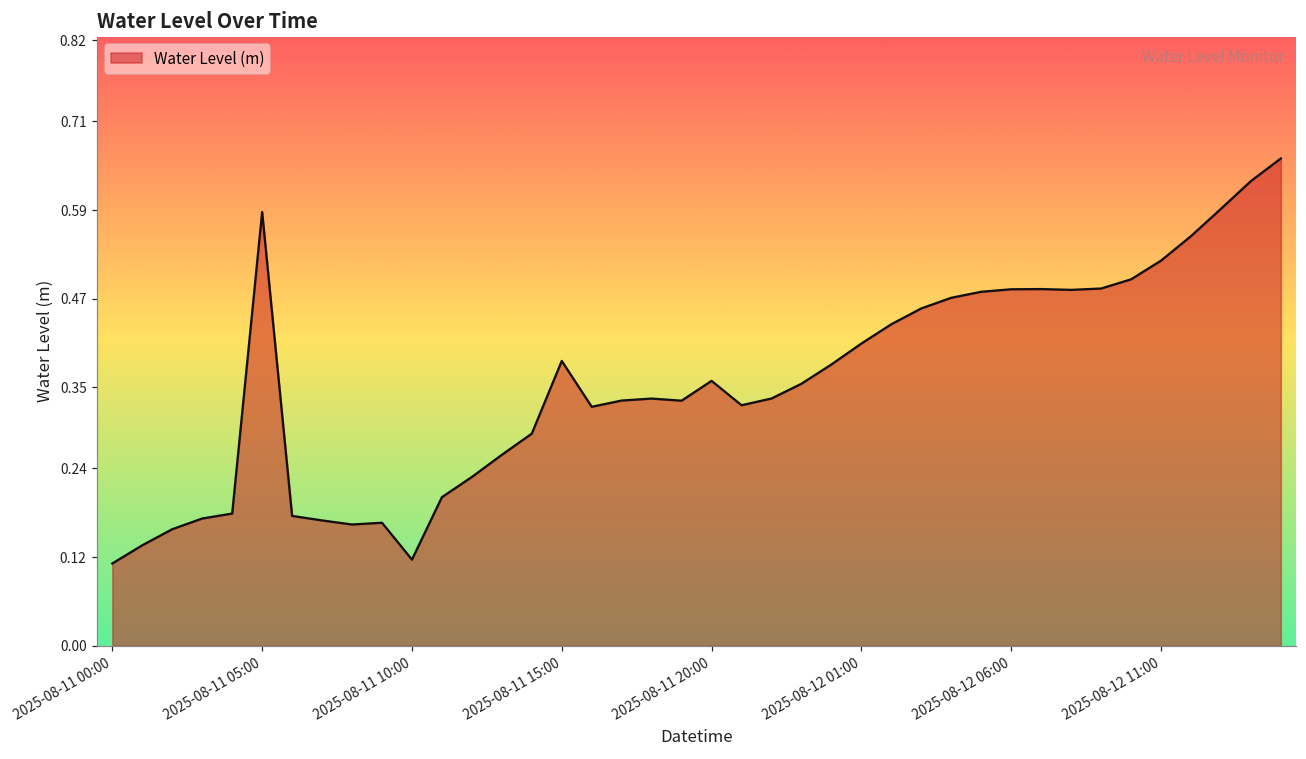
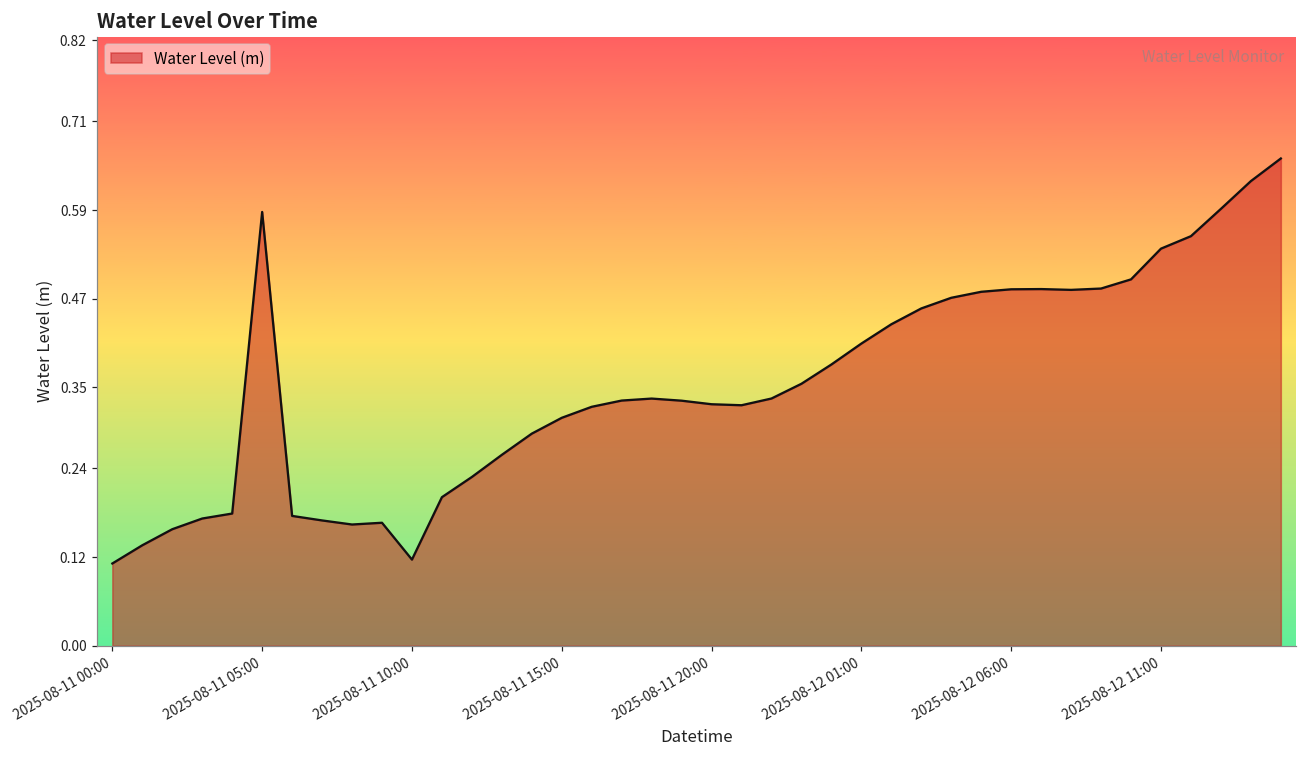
2025-08-11 15:00: 0.39 -> 0.31
2025-08-11 20:00: 0.36 -> 0.33
2025-08-12 11:00: 0.52 -> 0.54
